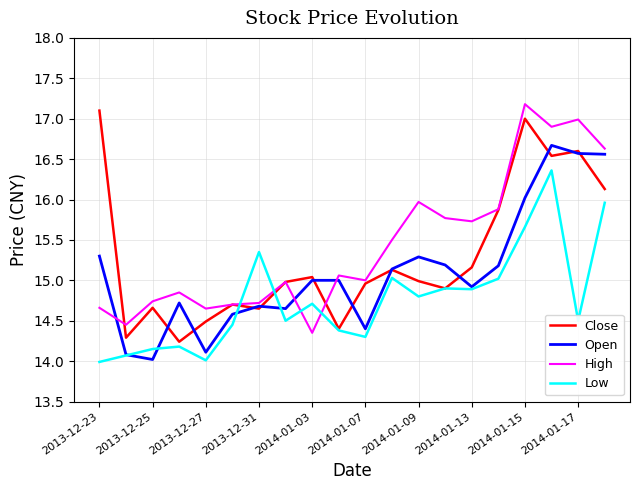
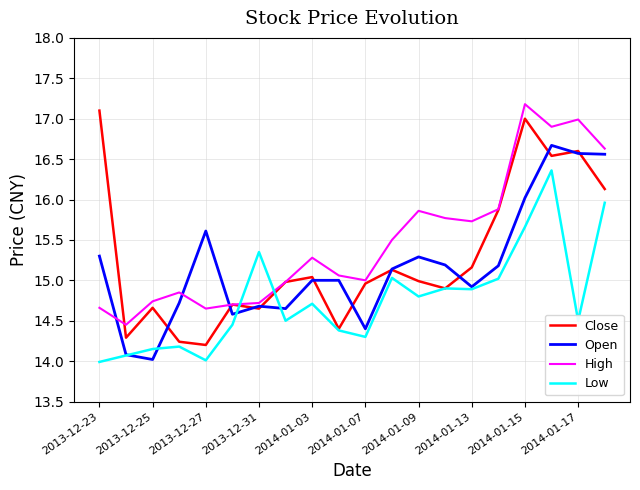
Close, 2013-12-27: 14.5 -> 14.2
Open, 2013-12-27: 14.1 -> 15.6
High, 2014-01-03: 14.4 -> 15.3
High, 2014-01-09: 16.0 -> 15.9
